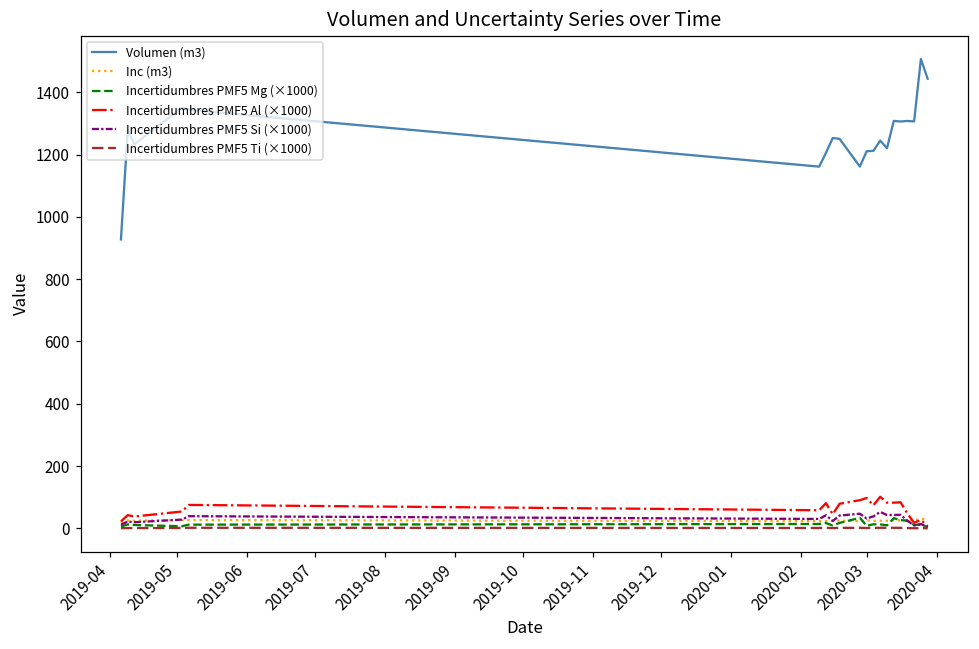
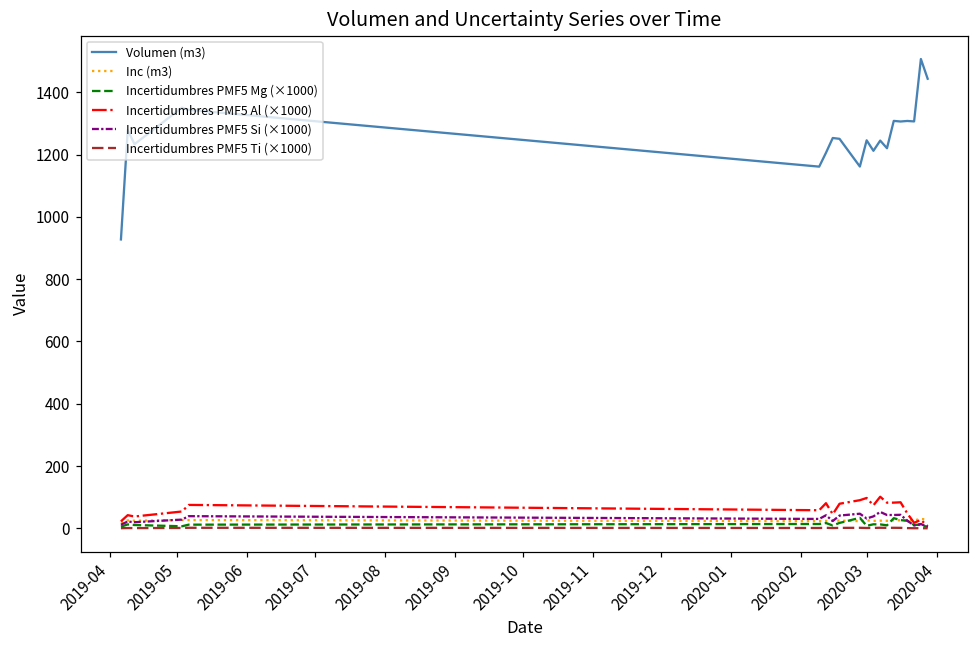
Volumen (m3), 2020-03: 1210 -> 1250
